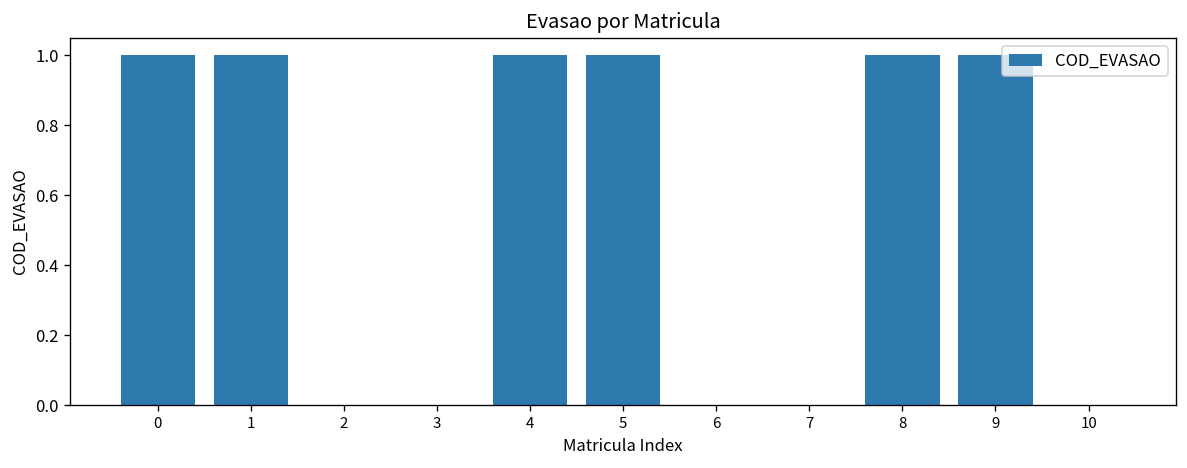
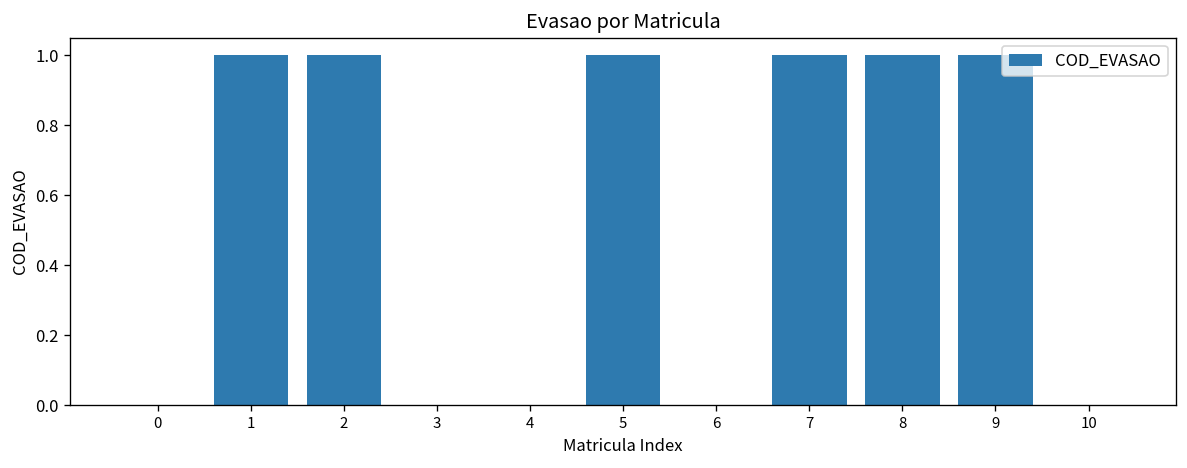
0: 1 -> 0
2: 0 -> 1
4: 1 -> 0
7: 0 -> 1
